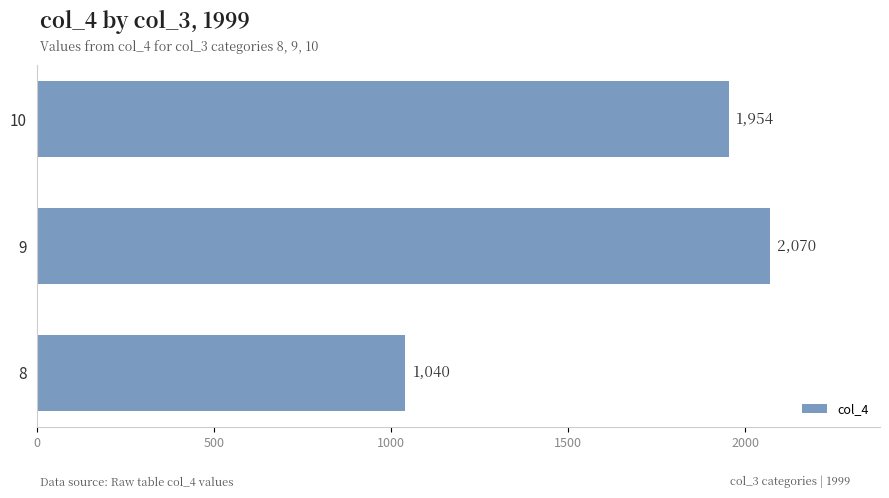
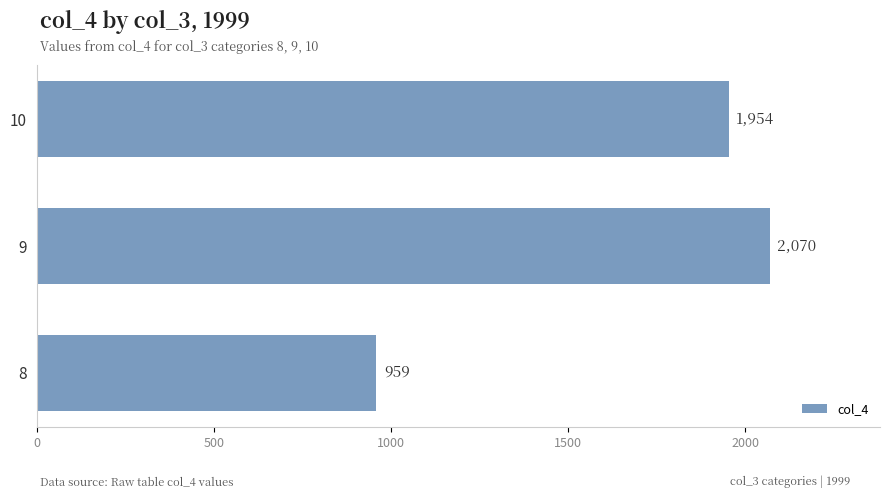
8: 1,040 -> 959
